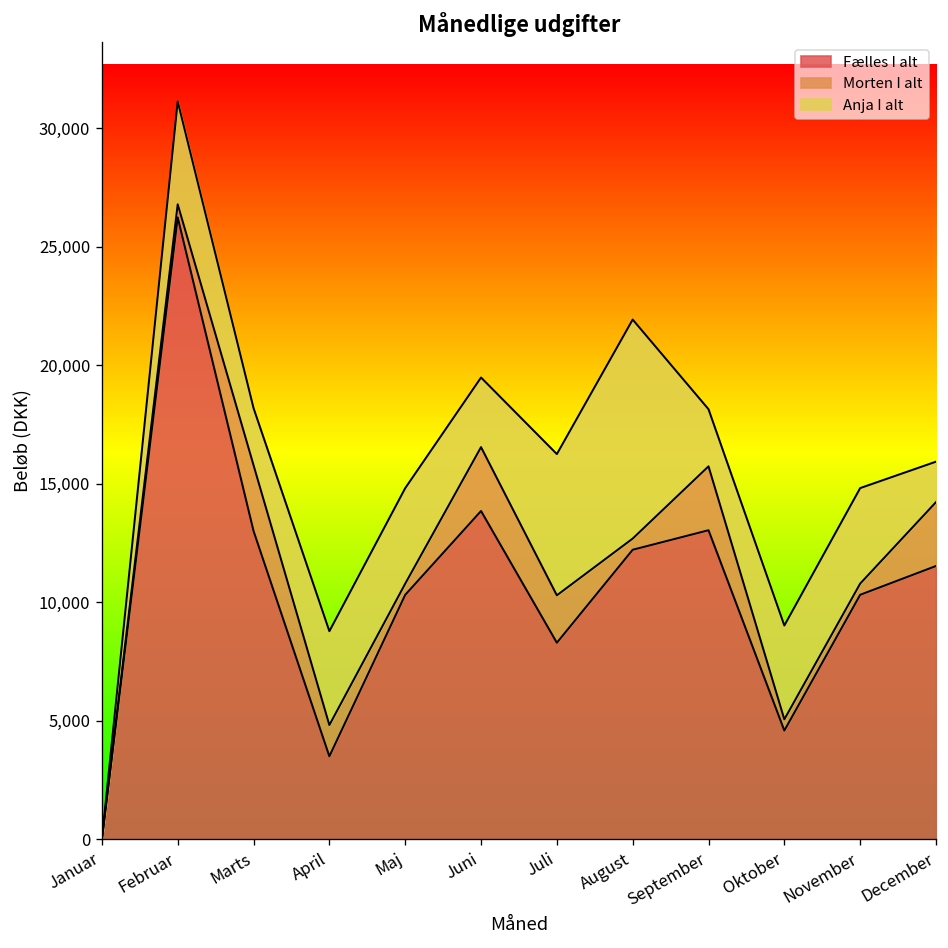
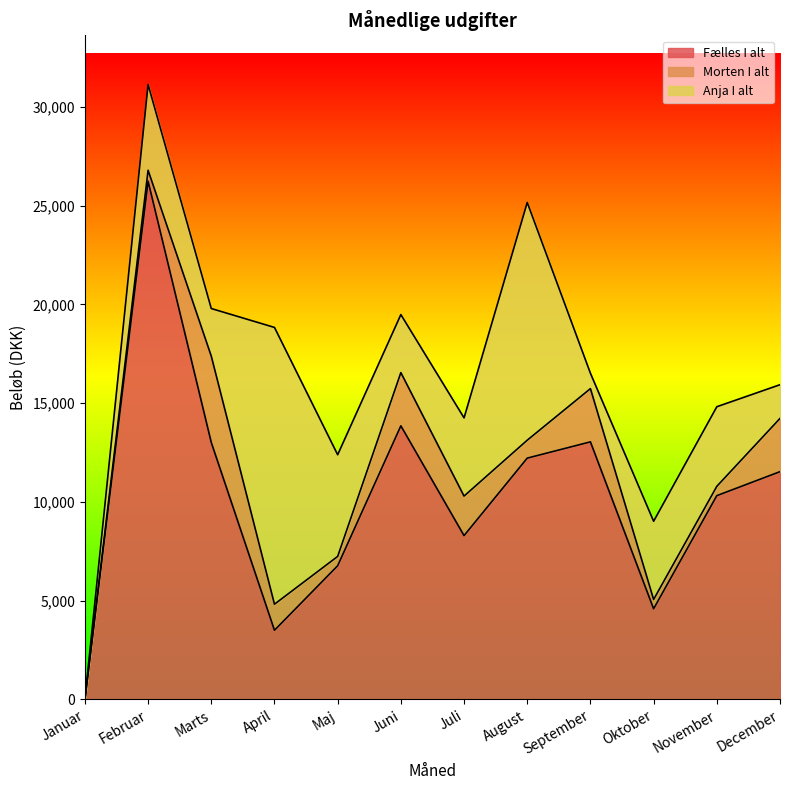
Morten I alt, Marts: 2,800 -> 4,400
Anja I alt, April: 4,000 -> 14,000
Fælles I alt, Maj: 10,300 -> 6,800
Anja I alt, Maj: 4,000 -> 5,100
Anja I alt, Juli: 6,000 -> 4,000
Morten I alt, August: 500 -> 900
Anja I alt, August: 9,200 -> 12,000
Anja I alt, September: 2,400 -> 800
